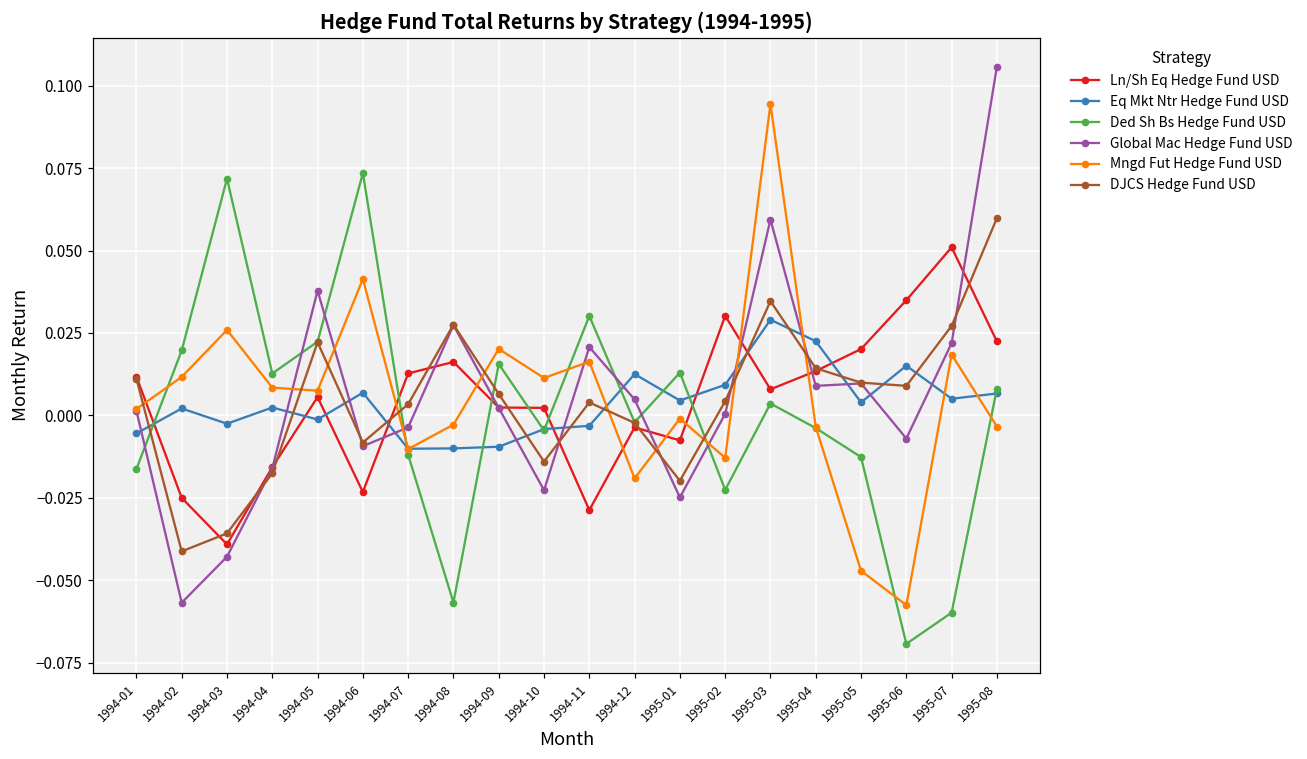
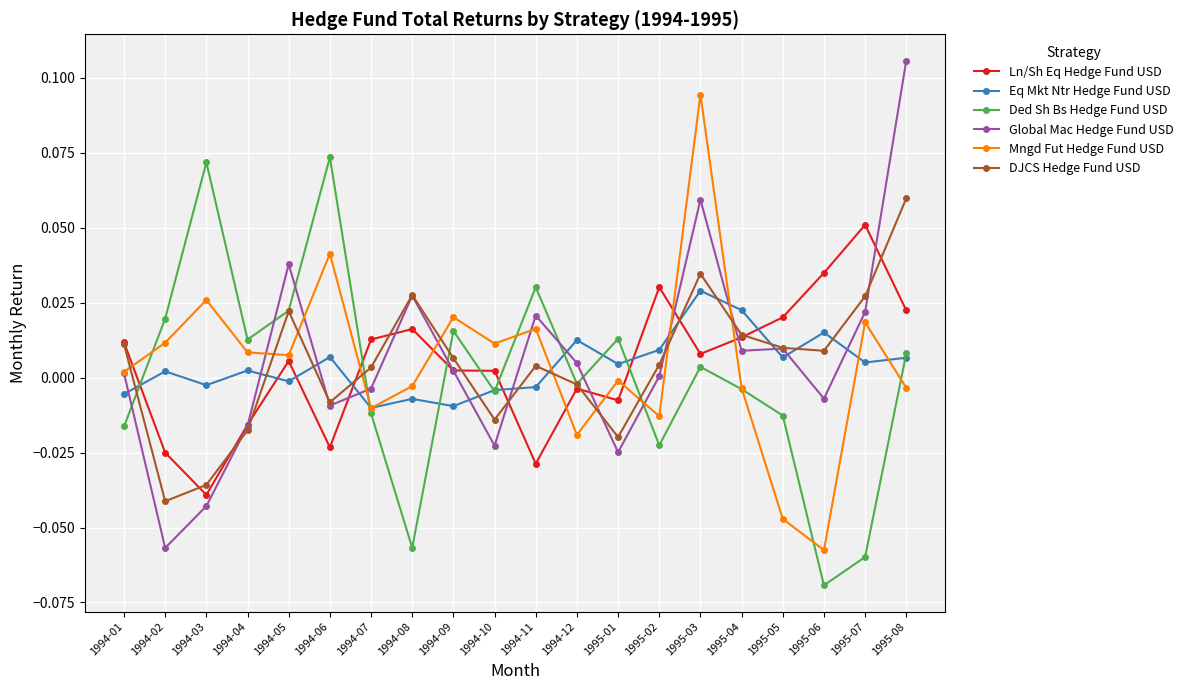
Eq Mkt Ntr Hedge Fund USD, 1994-08: -0.010 -> -0.007
Eq Mkt Ntr Hedge Fund USD, 1995-05: 0.004 -> 0.007
